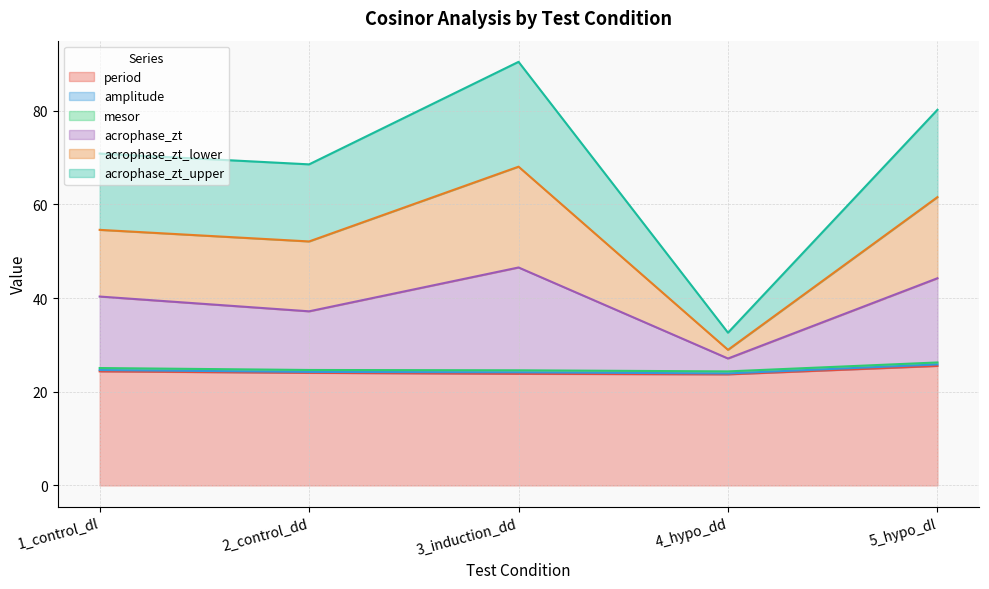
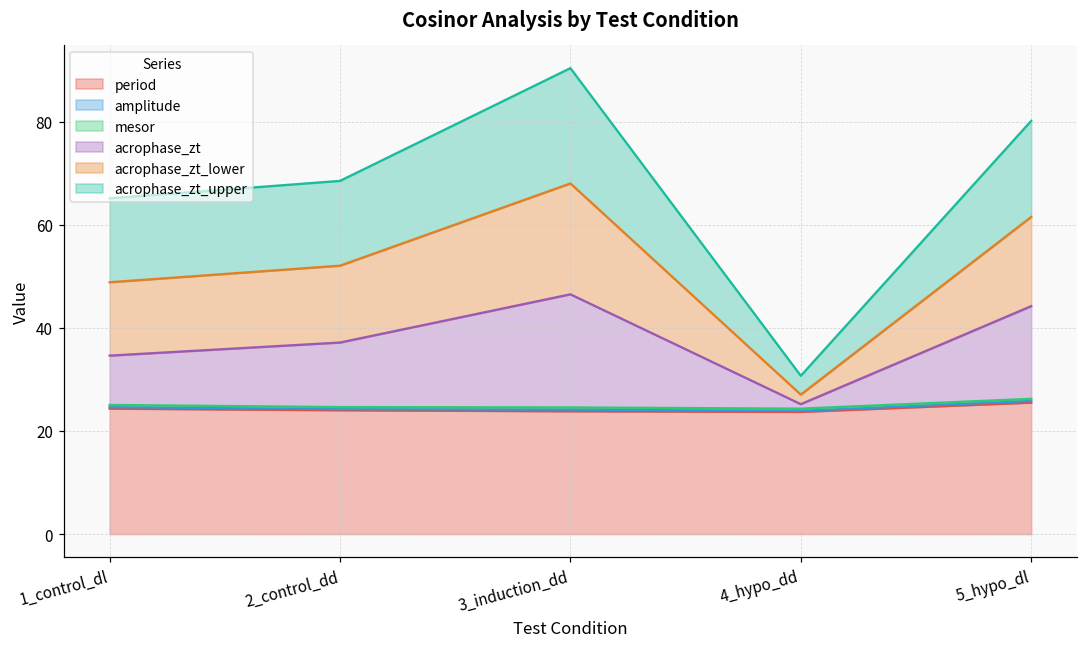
acrophase_zt, 1_control_dl: 15 -> 10
acrophase_zt, 4_hypo_dd: 3 -> 1
